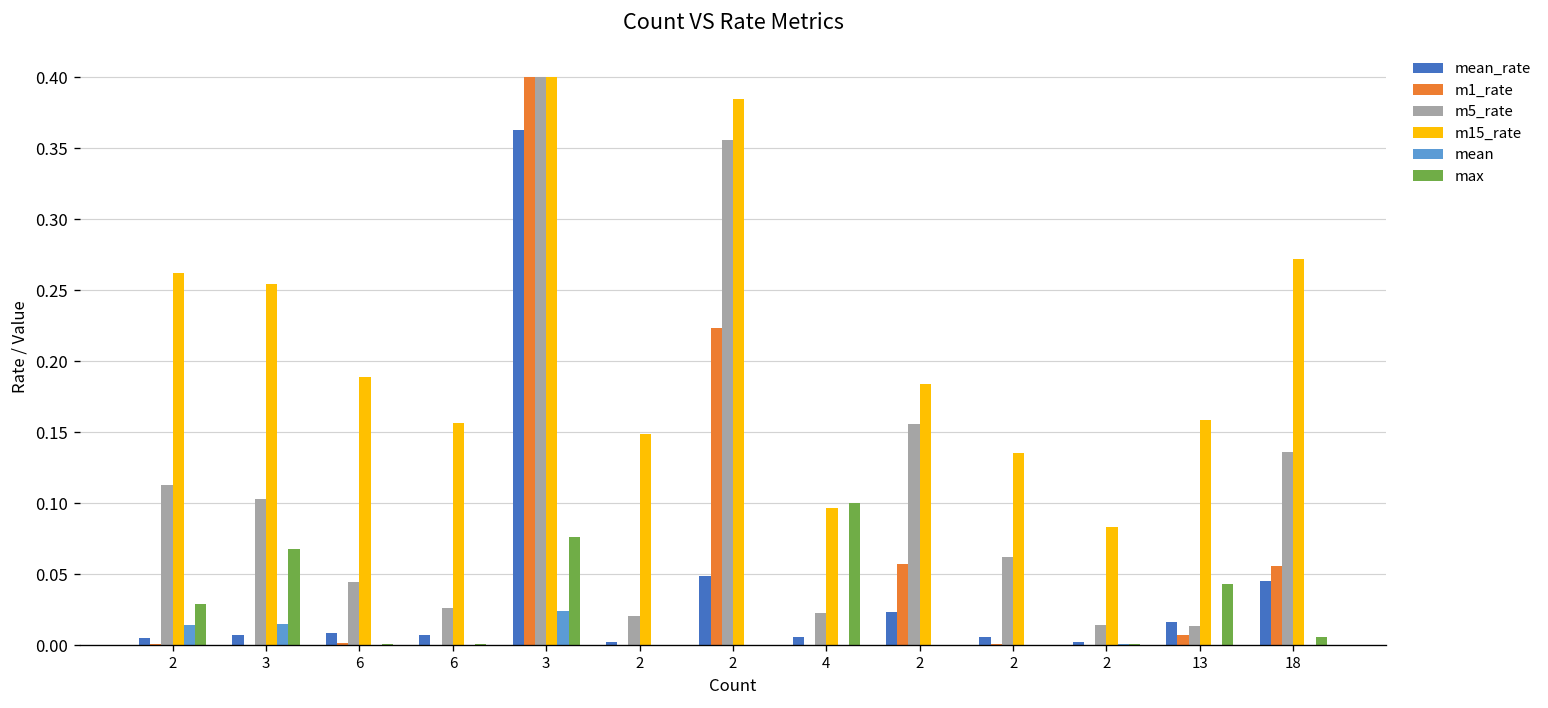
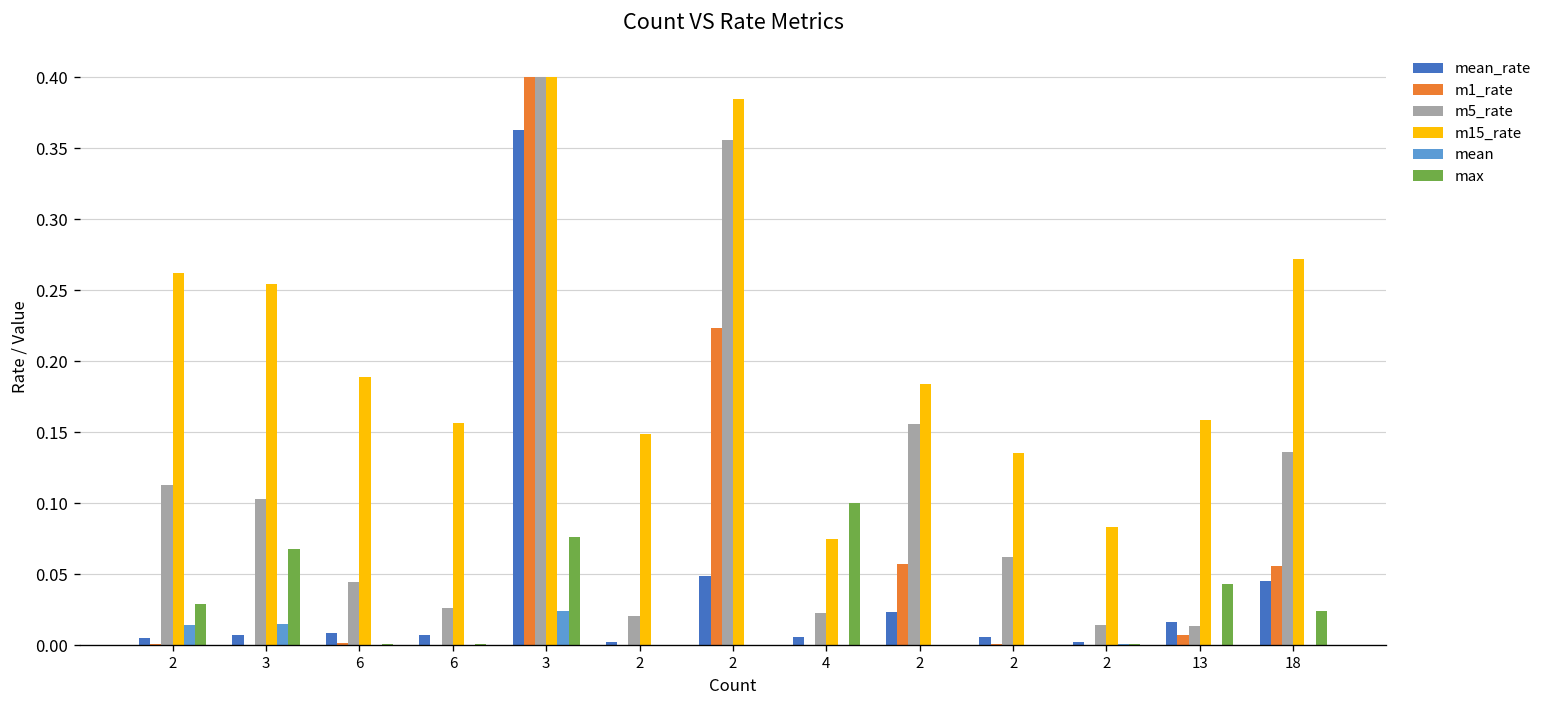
m15_rate, 4: 0.097 -> 0.075
max, 18: 0.006 -> 0.024
